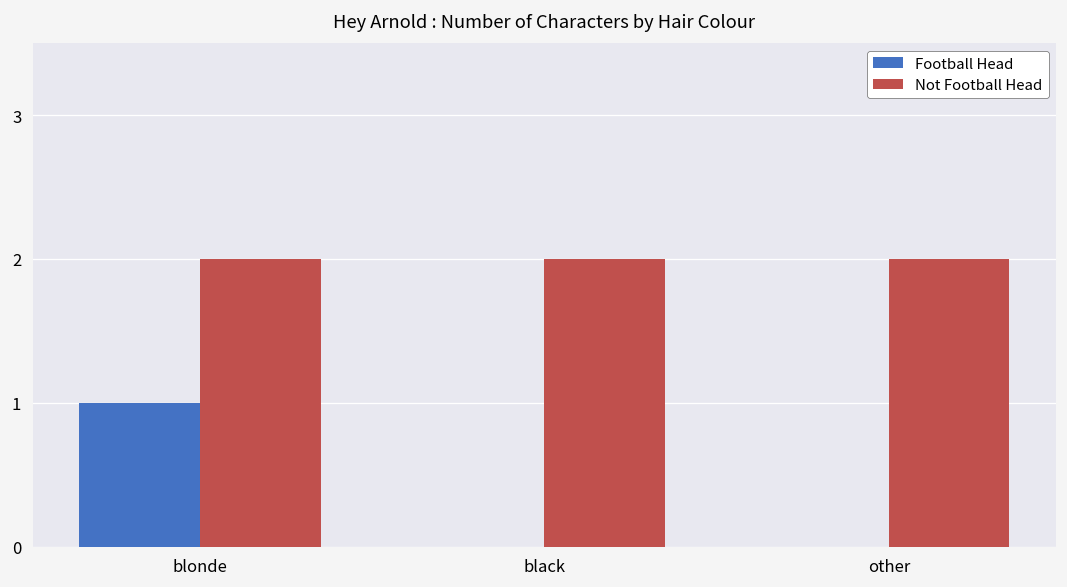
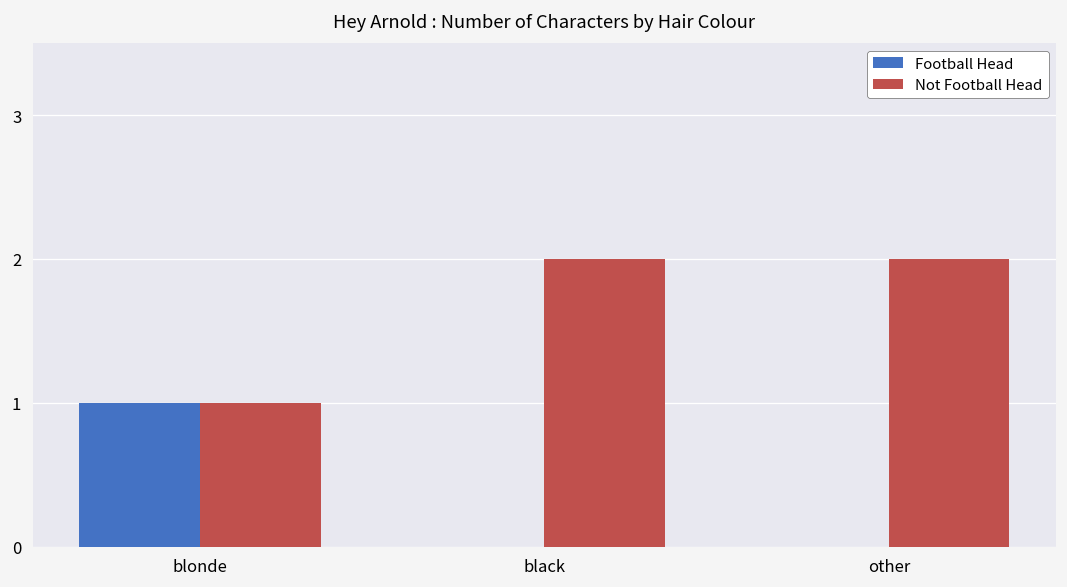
Not Football Head, blonde: 2 -> 1
